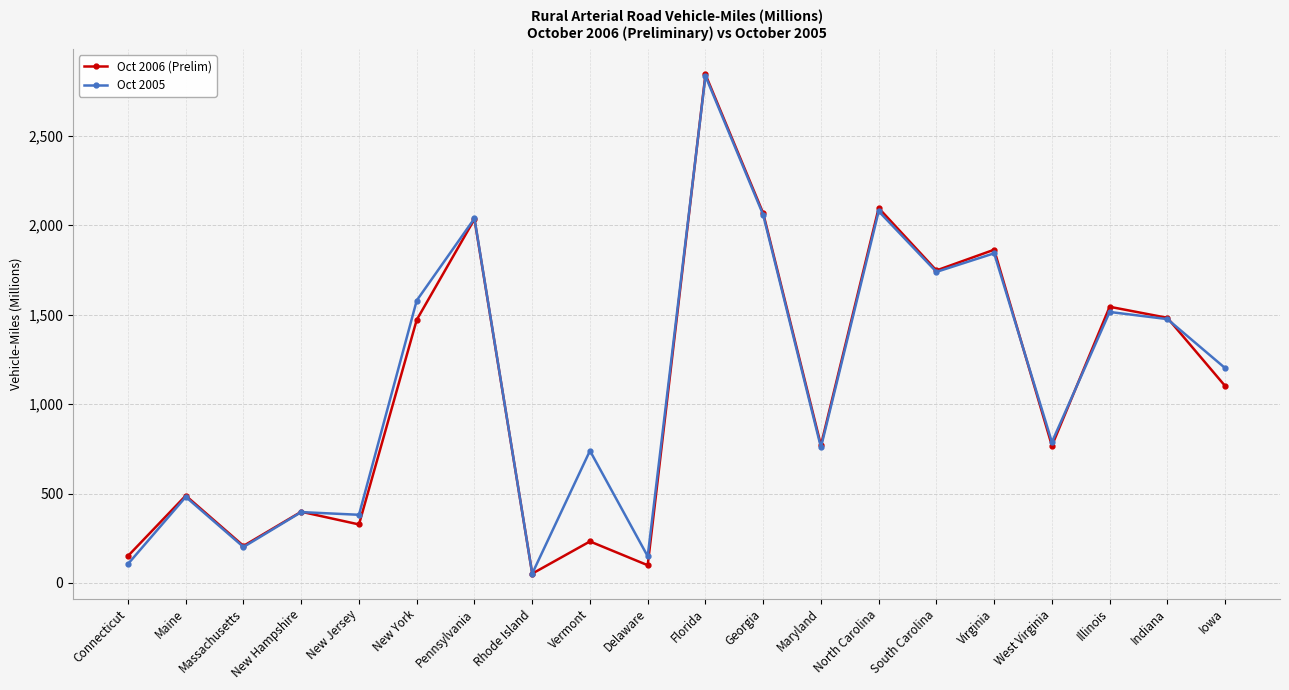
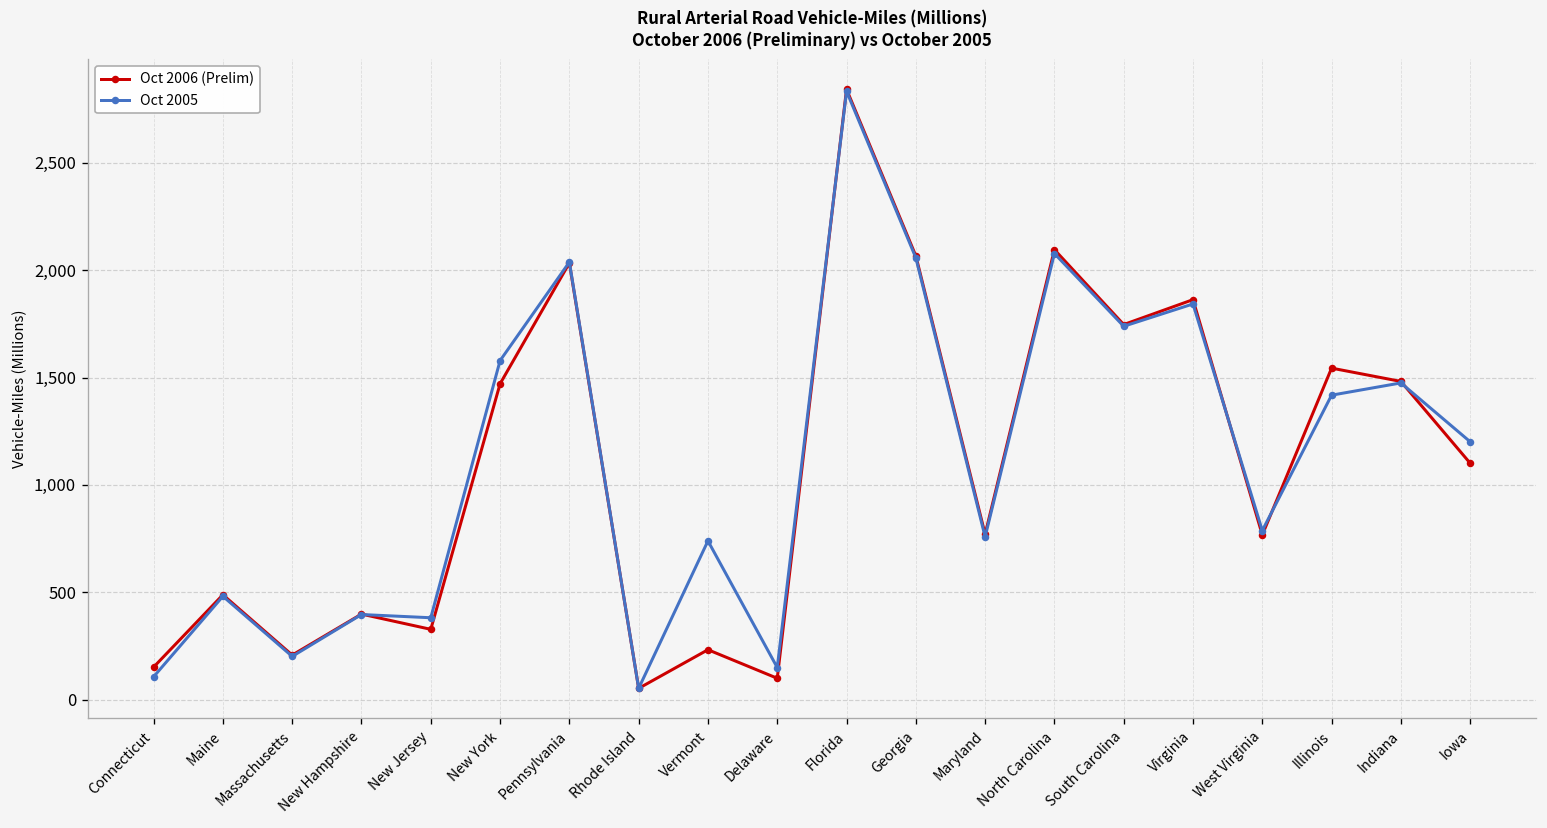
Oct 2005, Illinois: 1,520 -> 1,420
